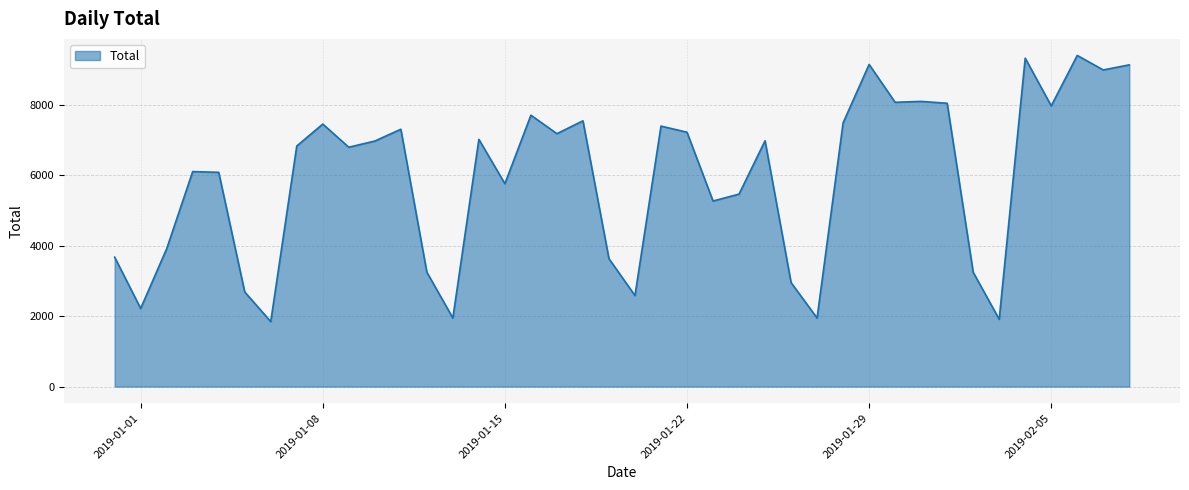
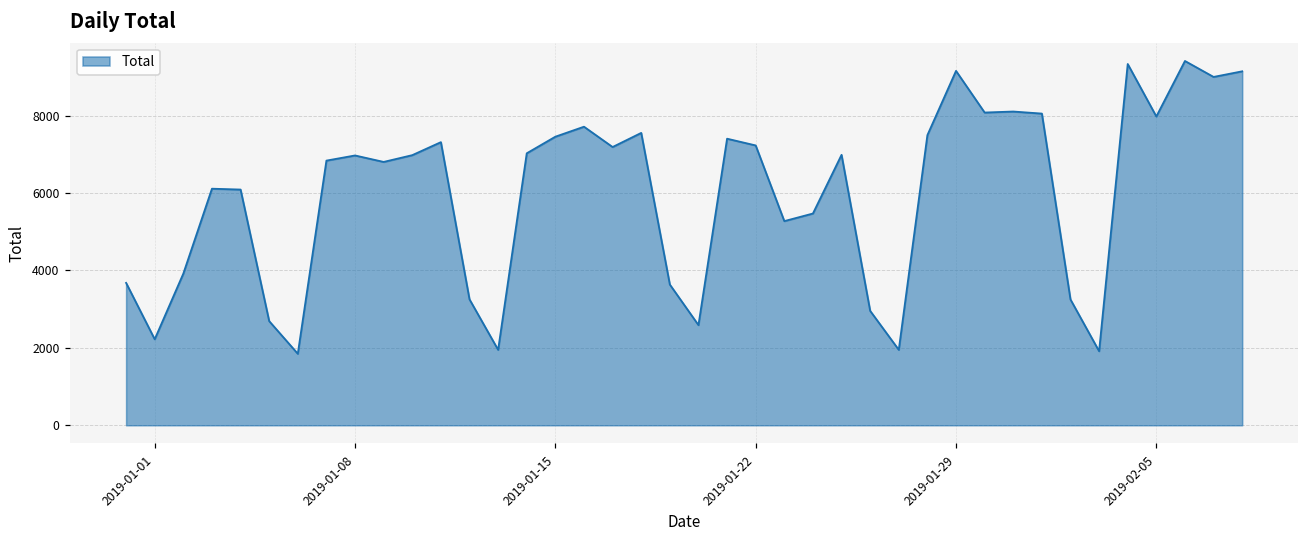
2019-01-08: 7500 -> 7000
2019-01-15: 5800 -> 7500
